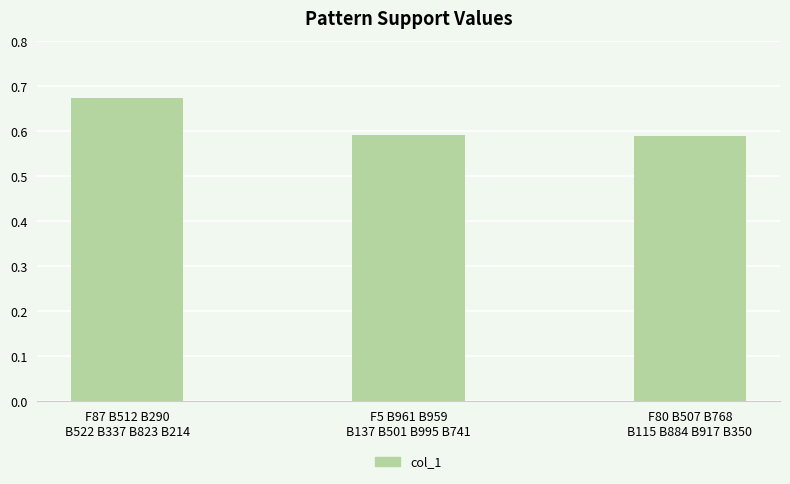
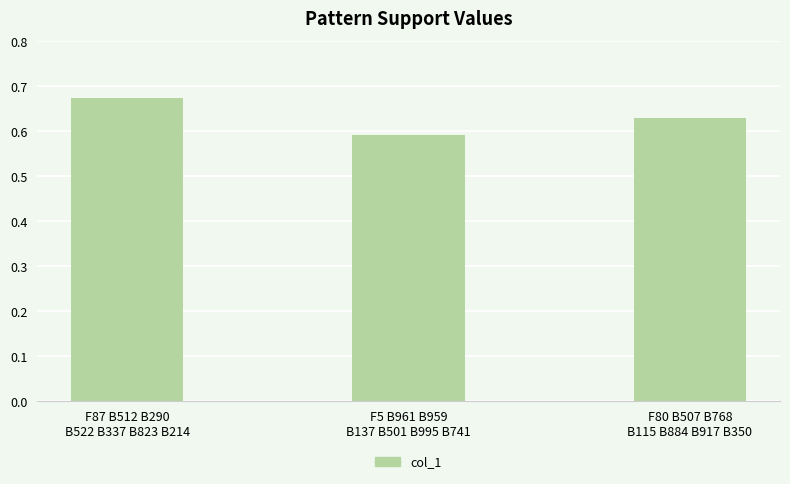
F80 B507 B768 B115 B884 B917 B350: 0.59 -> 0.63
